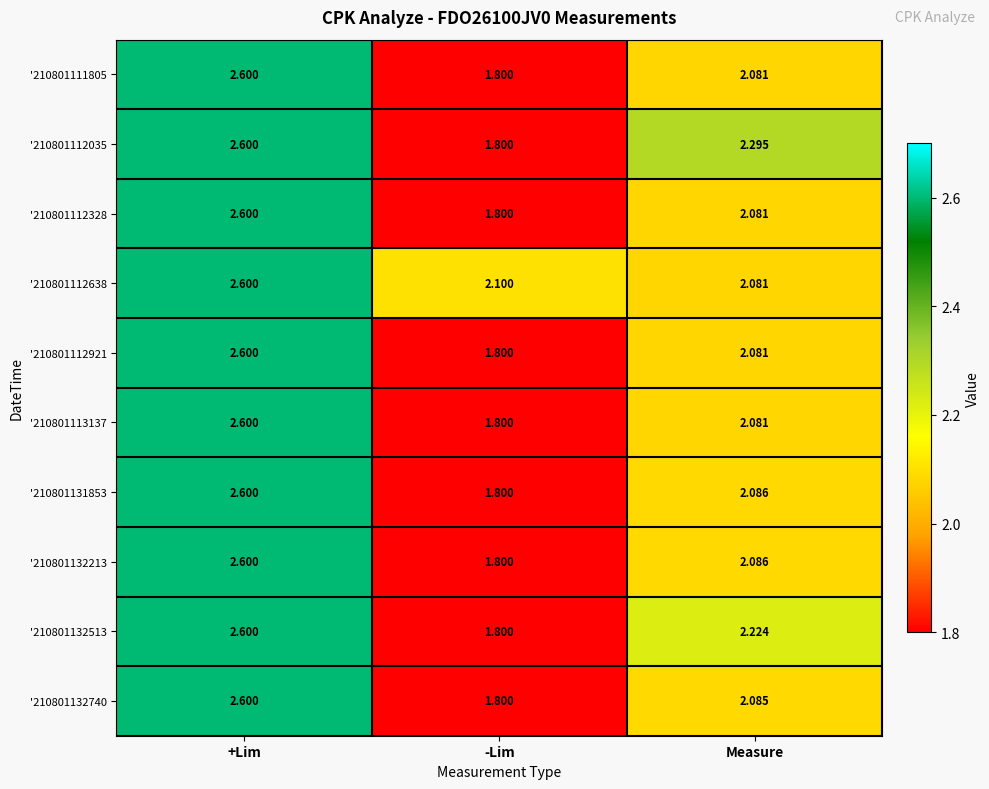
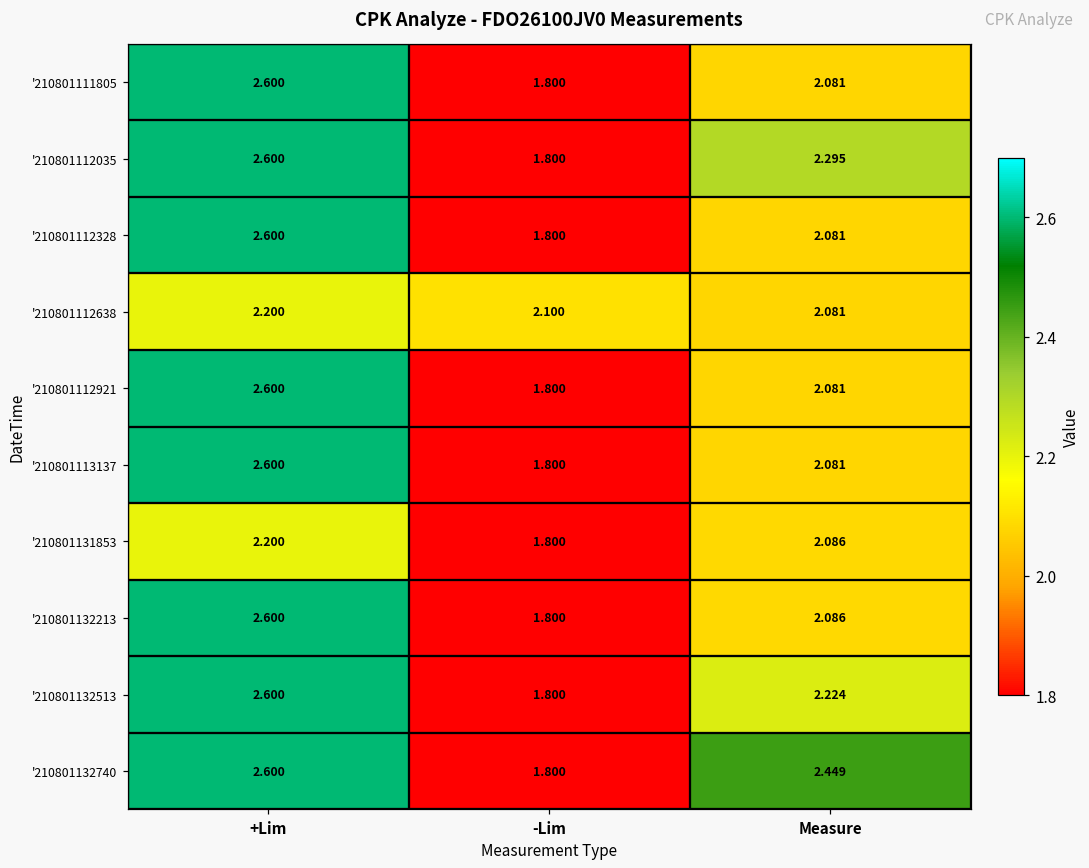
'210801112638, +Lim: 2.600 -> 2.200
'210801131853, +Lim: 2.600 -> 2.200
'210801132740, Measure: 2.085 -> 2.449
